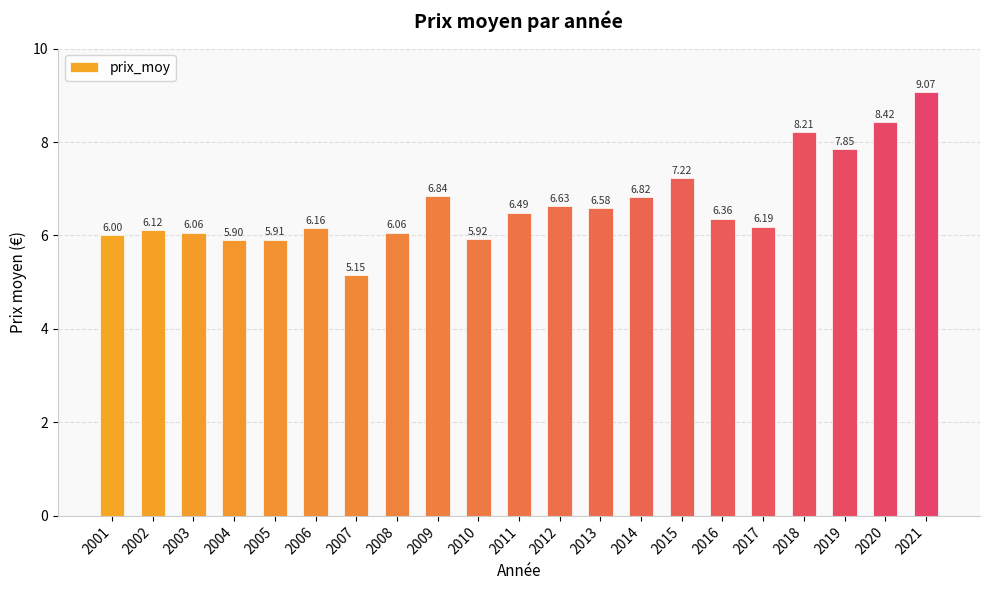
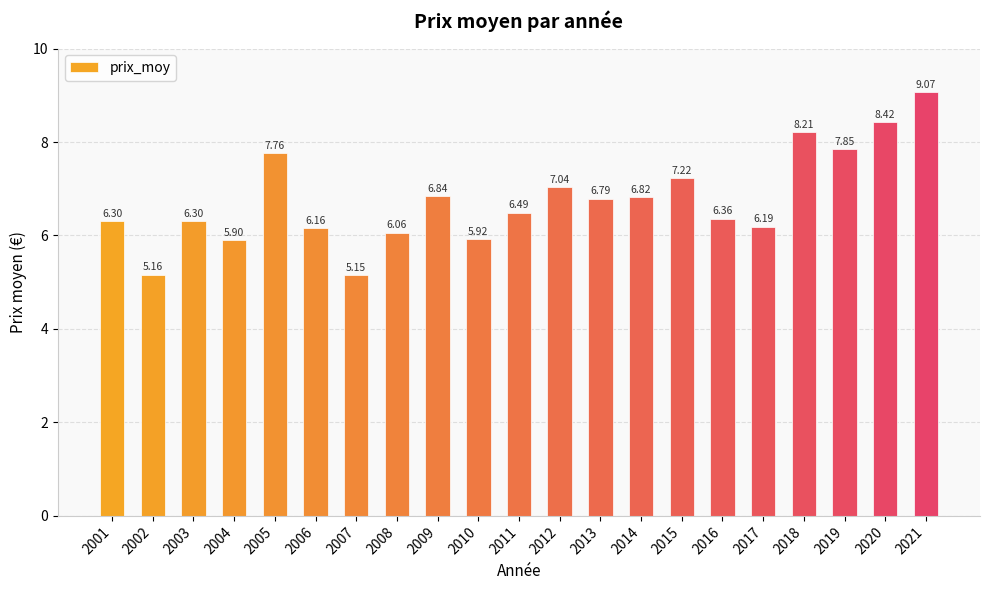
2001: 6.00 -> 6.30
2002: 6.12 -> 5.16
2003: 6.06 -> 6.30
2005: 5.91 -> 7.76
2012: 6.63 -> 7.04
2013: 6.58 -> 6.79
